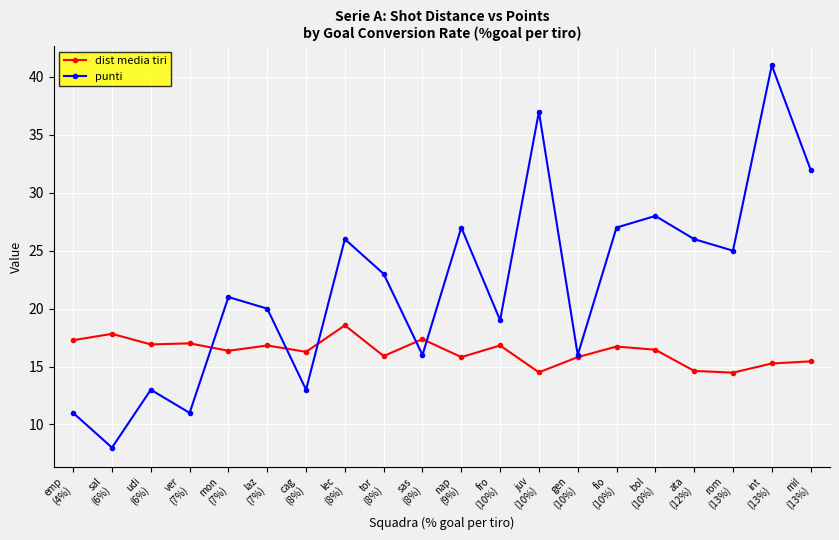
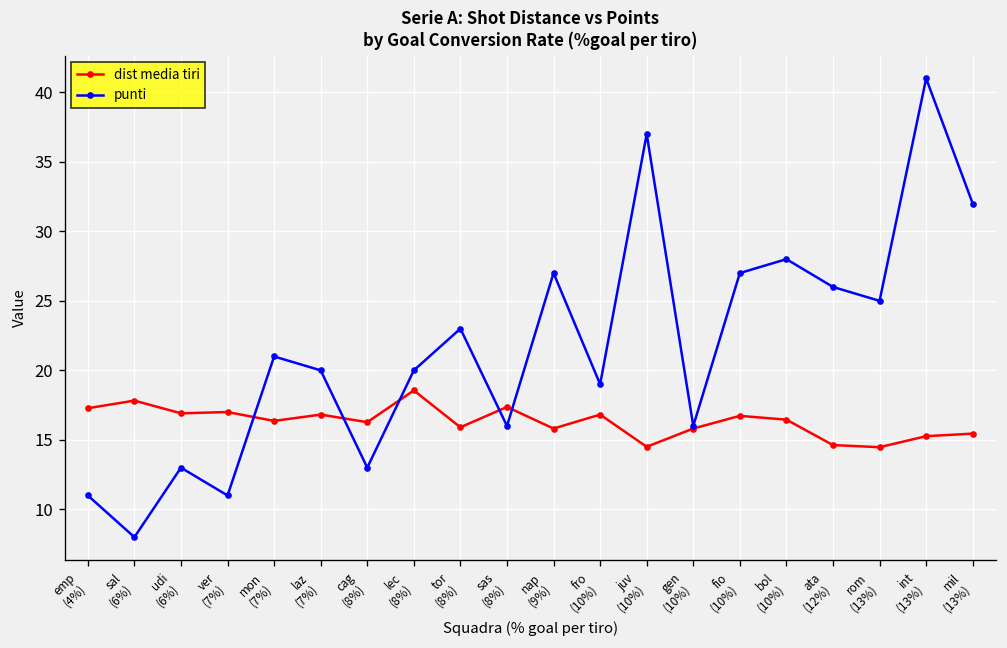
punti, lec (8%): 26 -> 20
